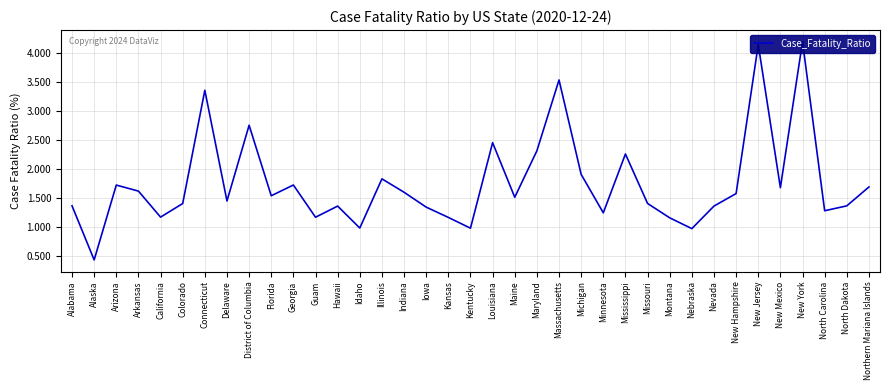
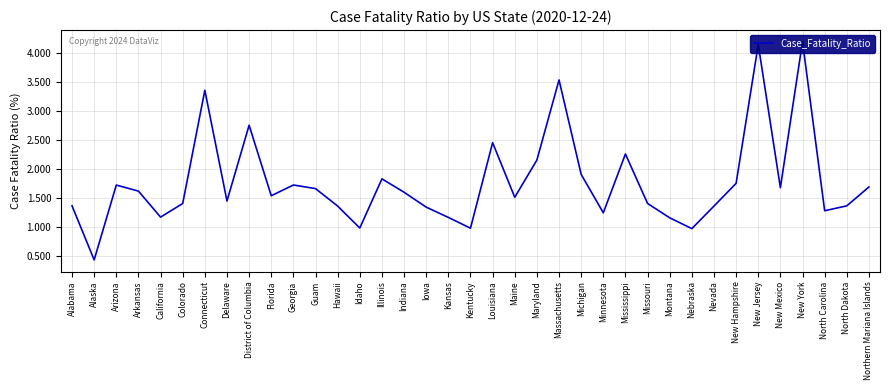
Guam: 1.2 -> 1.7
Maryland: 2.3 -> 2.2
New Hampshire: 1.6 -> 1.8
